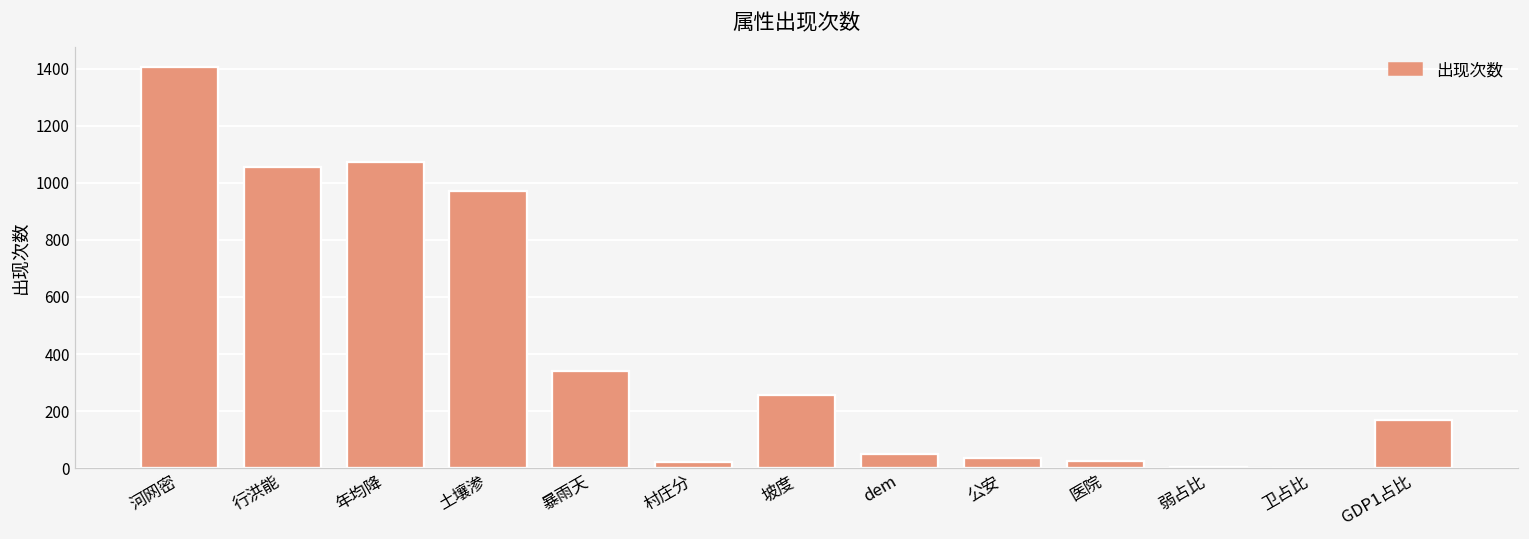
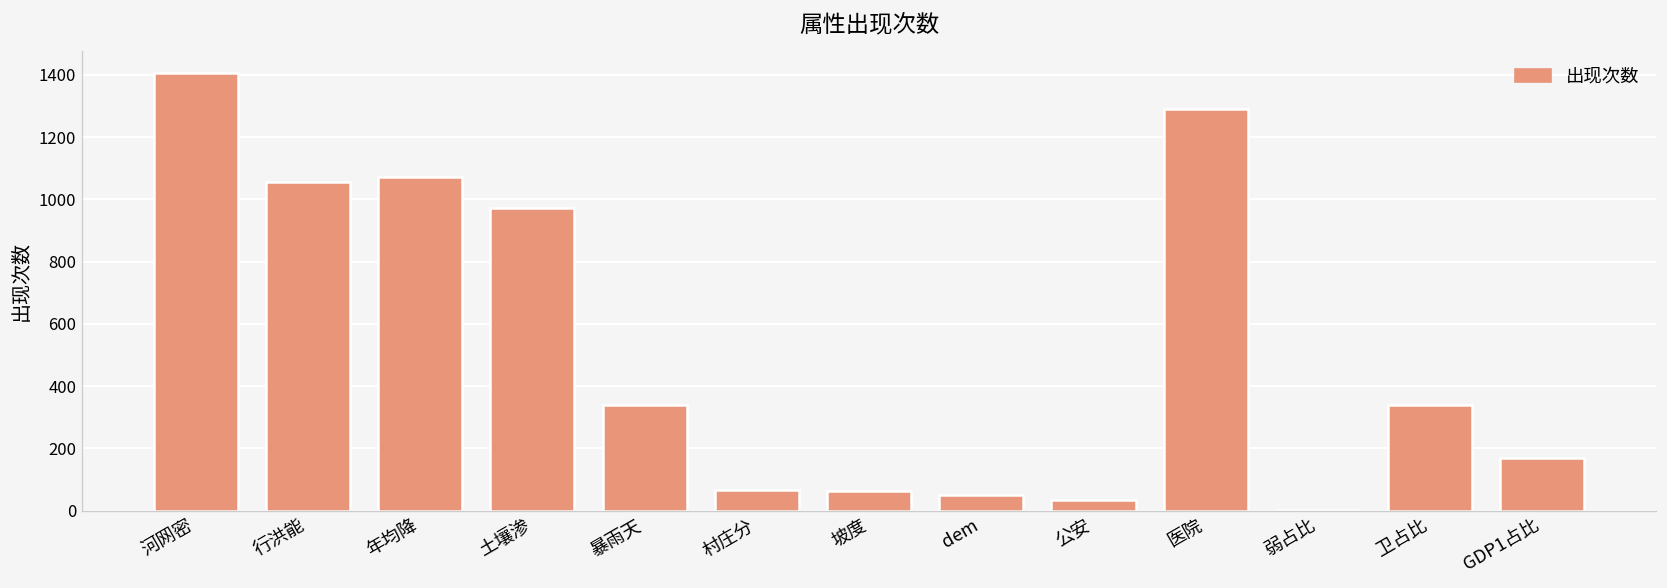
村庄分: 20 -> 70
坡度: 260 -> 60
医院: 30 -> 1290
卫占比: 0 -> 340
